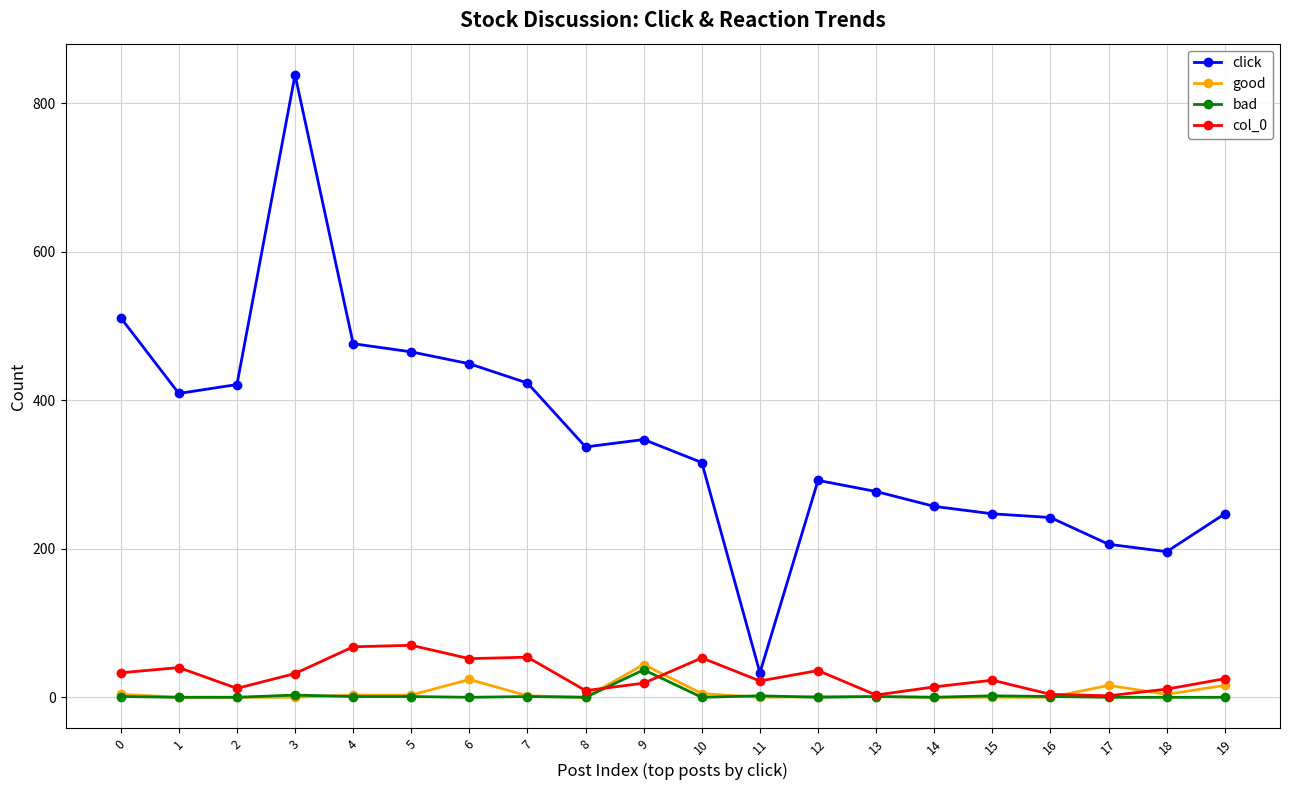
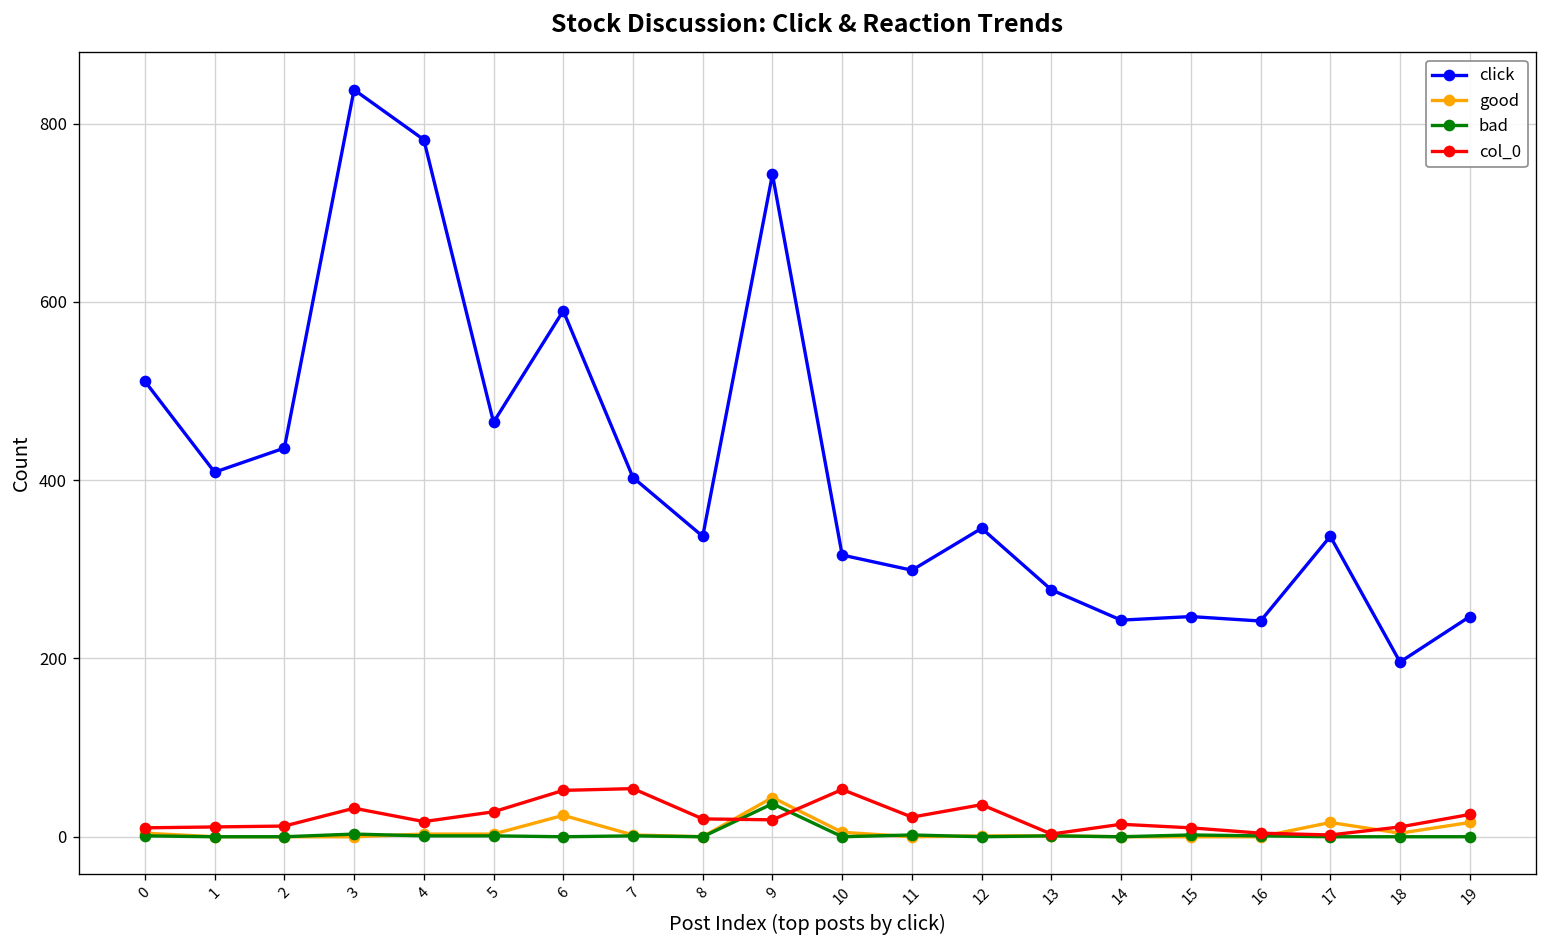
col_0, 0: 30 -> 10
col_0, 1: 40 -> 10
click, 2: 420 -> 440
click, 4: 480 -> 780
col_0, 4: 70 -> 20
col_0, 5: 70 -> 30
click, 6: 450 -> 590
click, 7: 420 -> 400
col_0, 8: 10 -> 20
click, 9: 350 -> 740
click, 11: 30 -> 300
click, 12: 290 -> 350
click, 14: 260 -> 240
col_0, 15: 20 -> 10
click, 17: 210 -> 340
